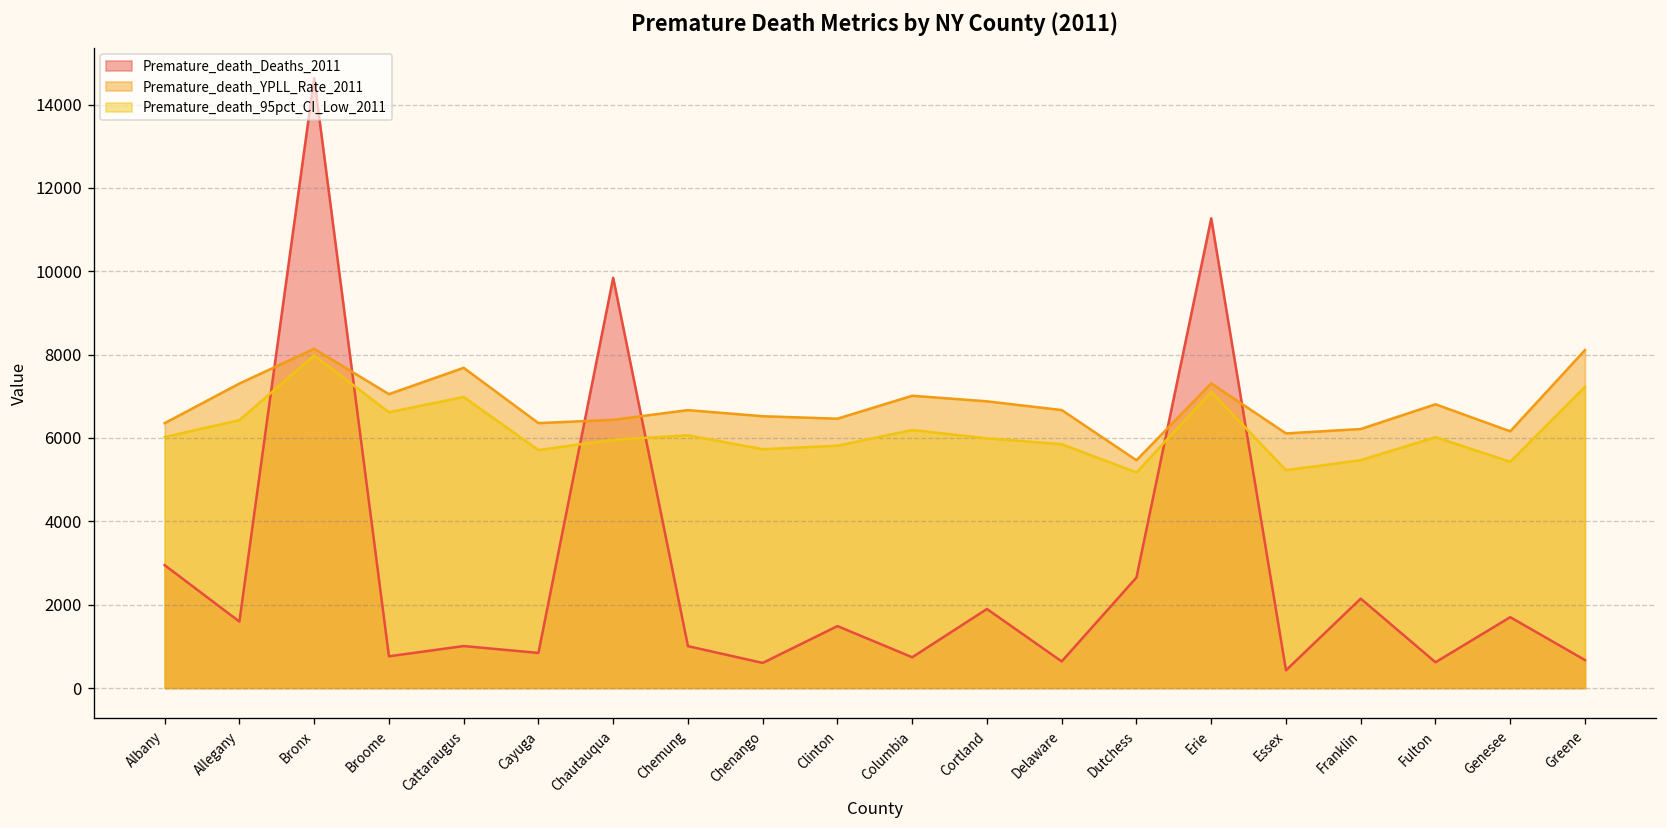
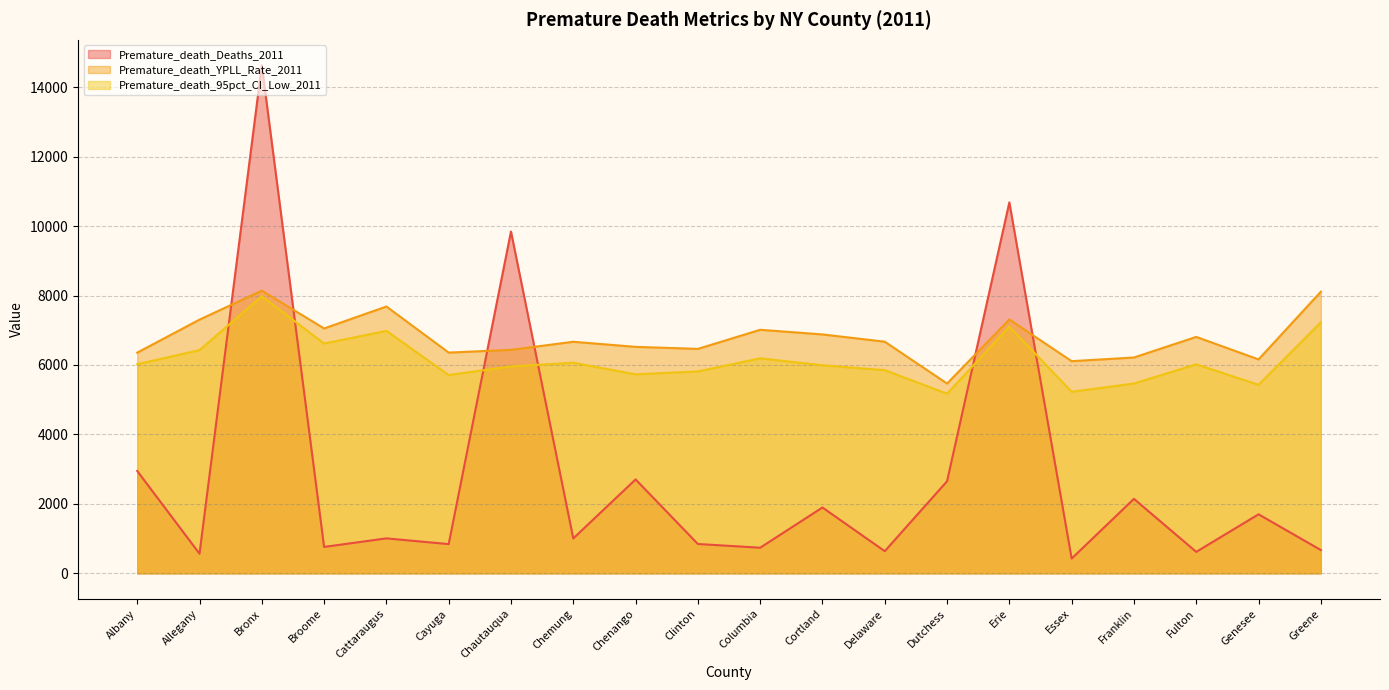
Premature_death_Deaths_2011, Allegany: 1600 -> 600
Premature_death_Deaths_2011, Chenango: 600 -> 2700
Premature_death_Deaths_2011, Clinton: 1500 -> 800
Premature_death_Deaths_2011, Erie: 11300 -> 10700
